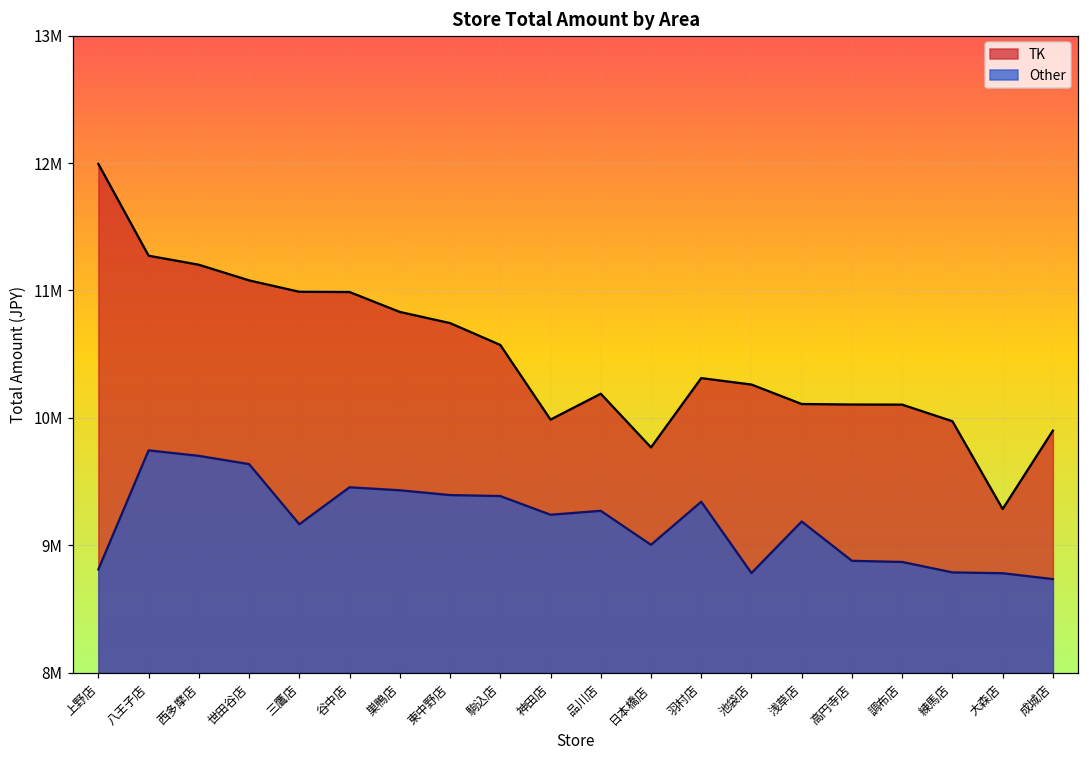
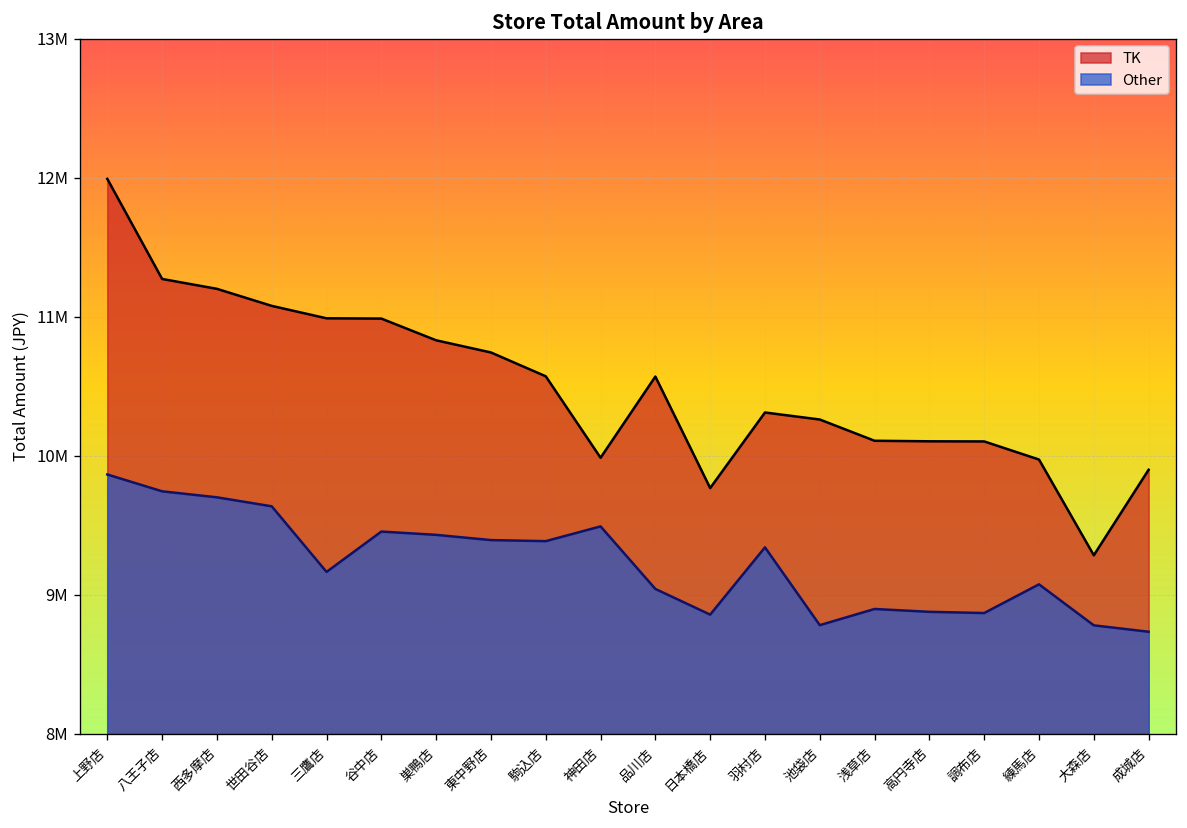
Other, 上野店: 8810000 -> 9870000
Other, 神田店: 9240000 -> 9490000
TK, 品川店: 10190000 -> 10570000
Other, 品川店: 9270000 -> 9040000
Other, 日本橋店: 9000000 -> 8860000
Other, 浅草店: 9190000 -> 8900000
Other, 練馬店: 8790000 -> 9080000
